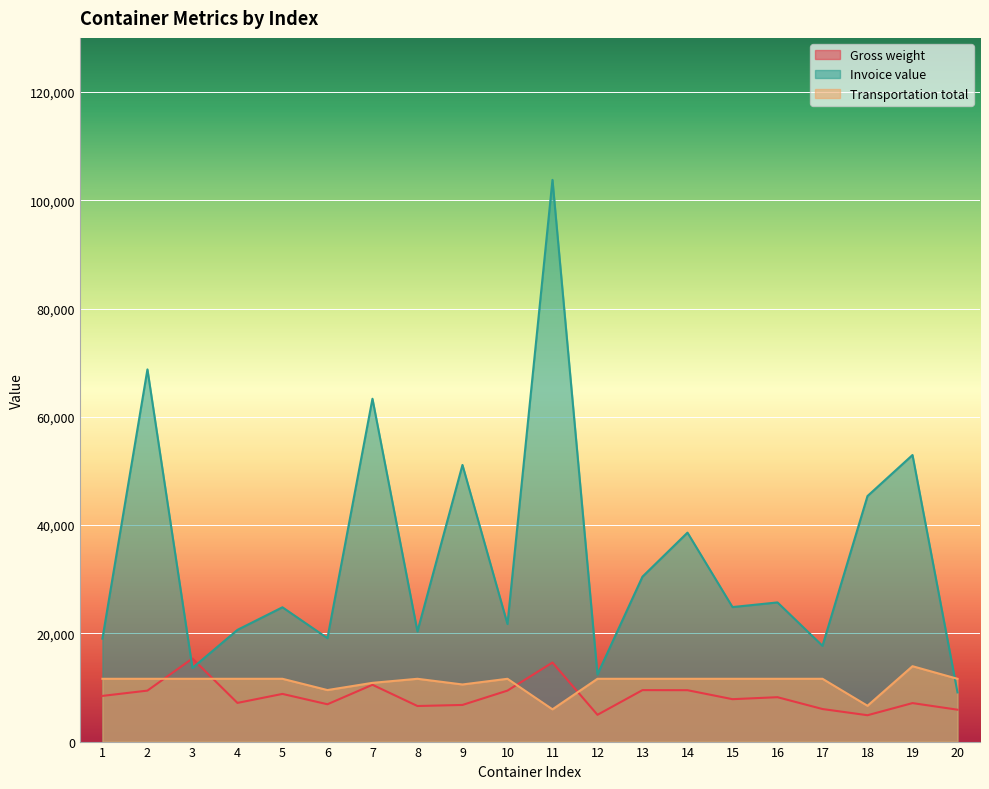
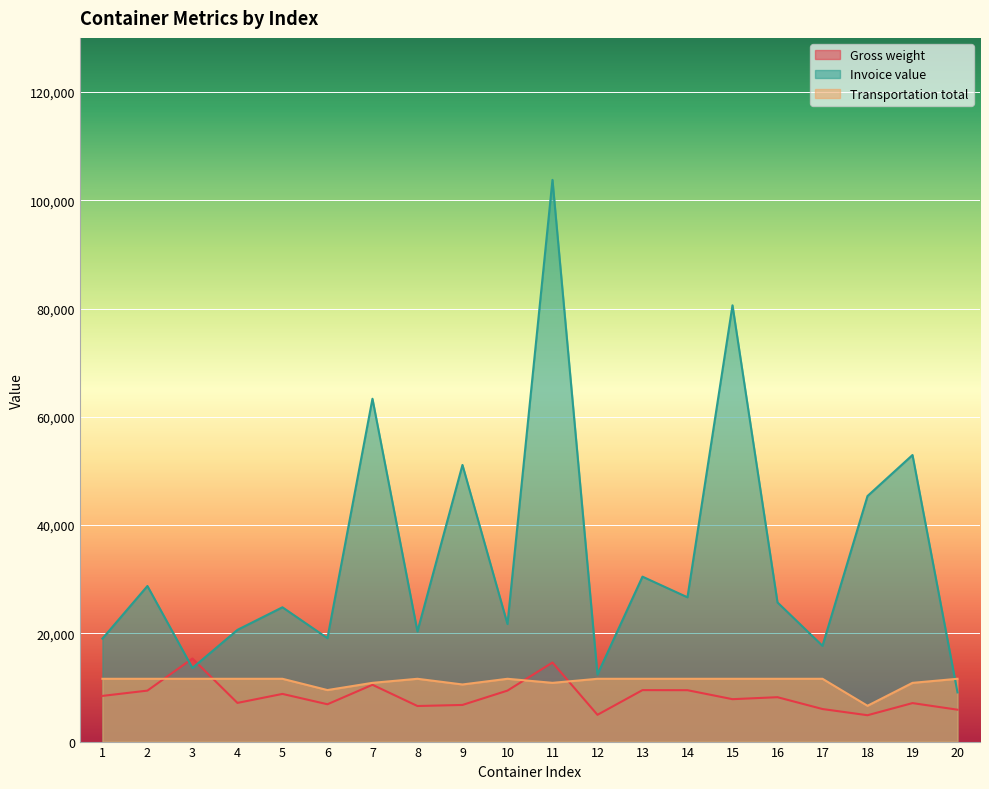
Invoice value, 2: 69,000 -> 29,000
Transportation total, 11: 6,000 -> 11,000
Invoice value, 14: 39,000 -> 27,000
Invoice value, 15: 25,000 -> 81,000
Transportation total, 19: 14,000 -> 11,000
